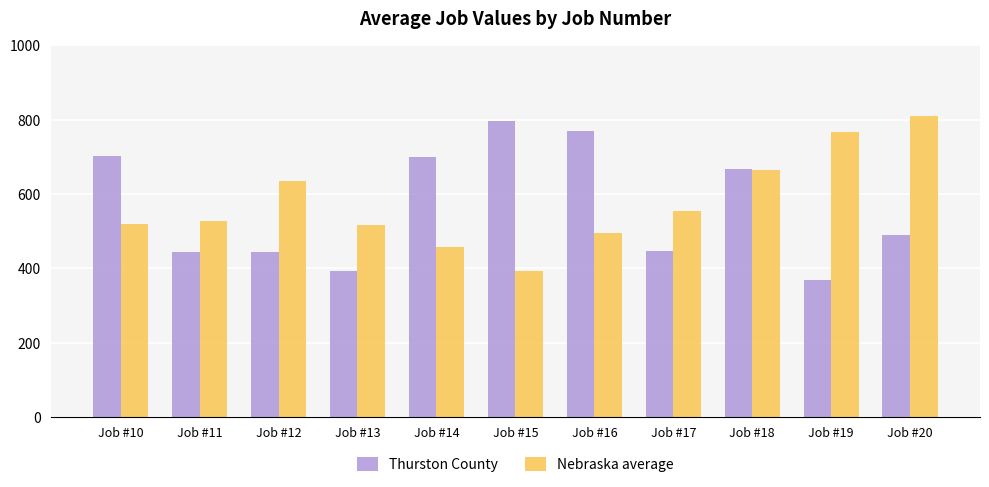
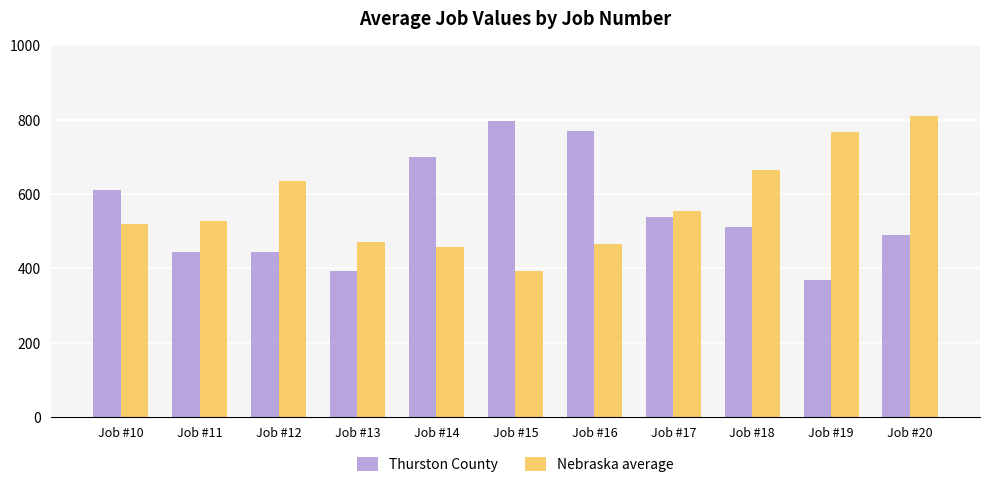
Thurston County, Job #10: 700 -> 610
Nebraska average, Job #13: 520 -> 470
Nebraska average, Job #16: 500 -> 470
Thurston County, Job #17: 450 -> 540
Thurston County, Job #18: 670 -> 510
